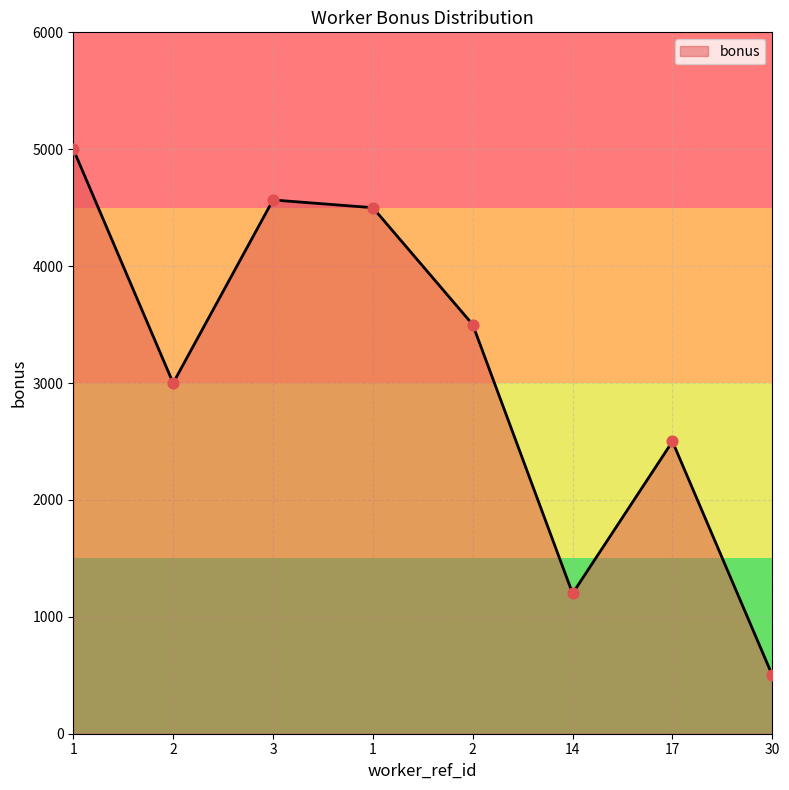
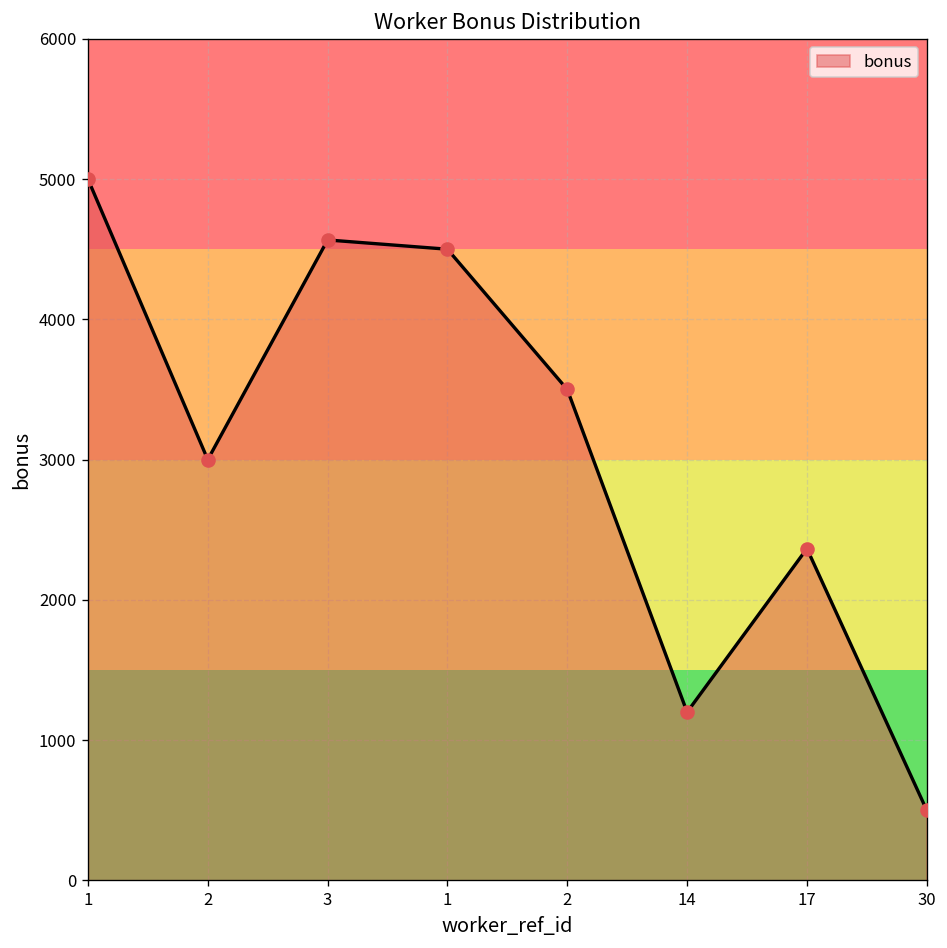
17: 2500 -> 2370
